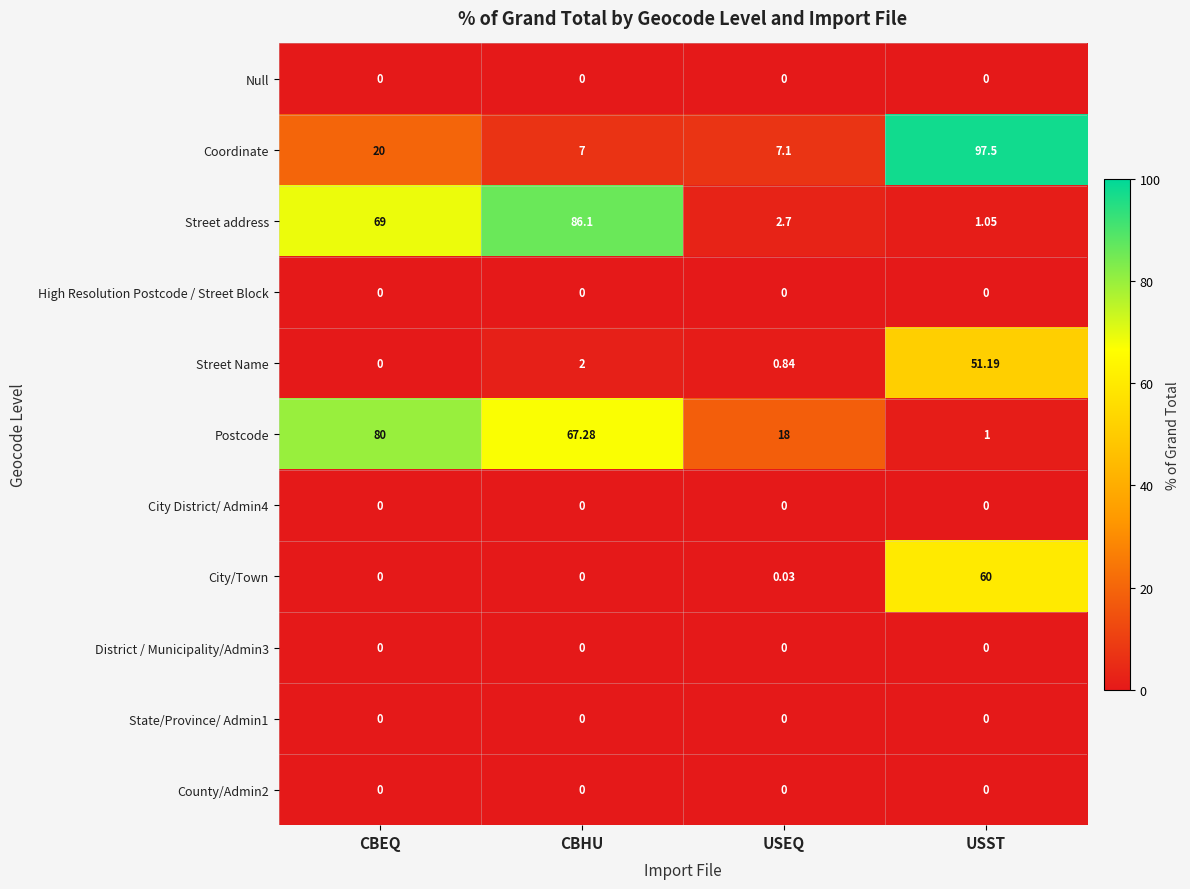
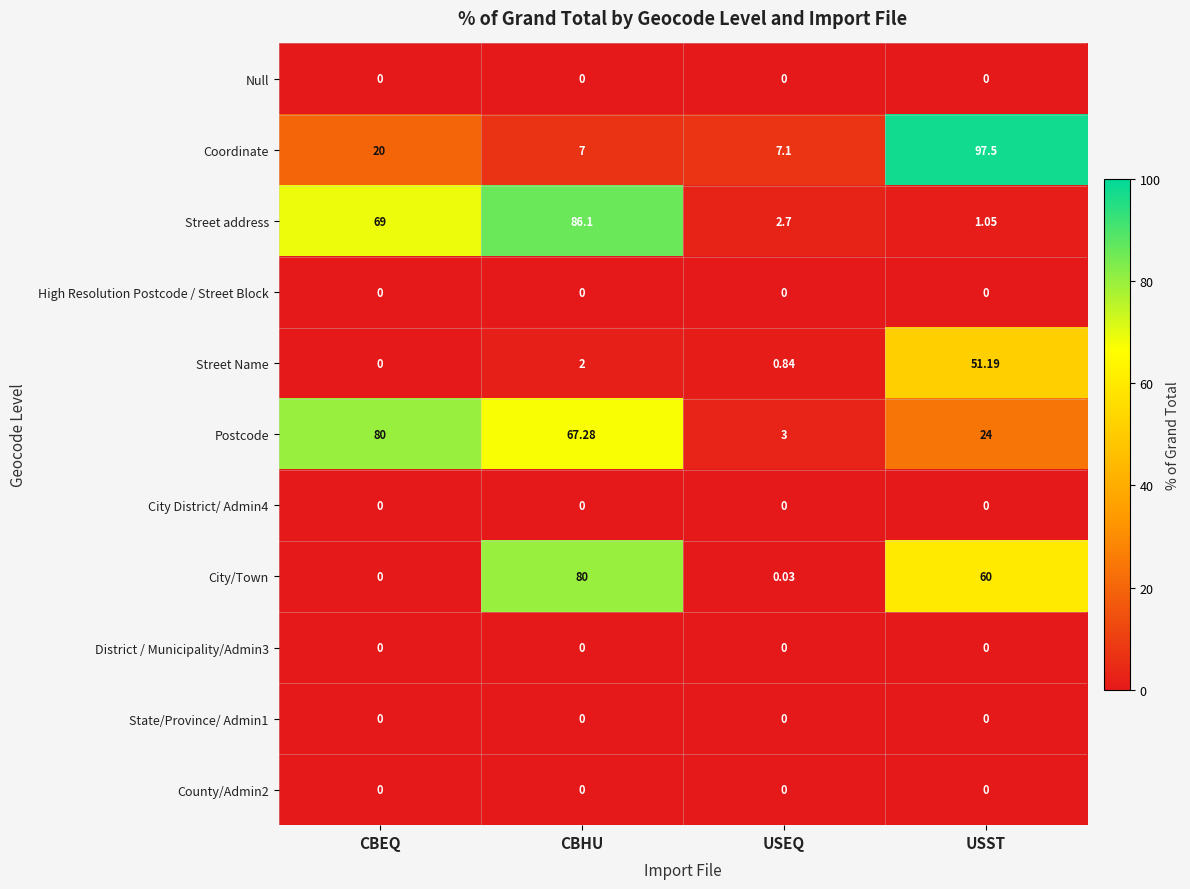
Postcode, USEQ: 18 -> 3
Postcode, USST: 1 -> 24
City/Town, CBHU: 0 -> 80
